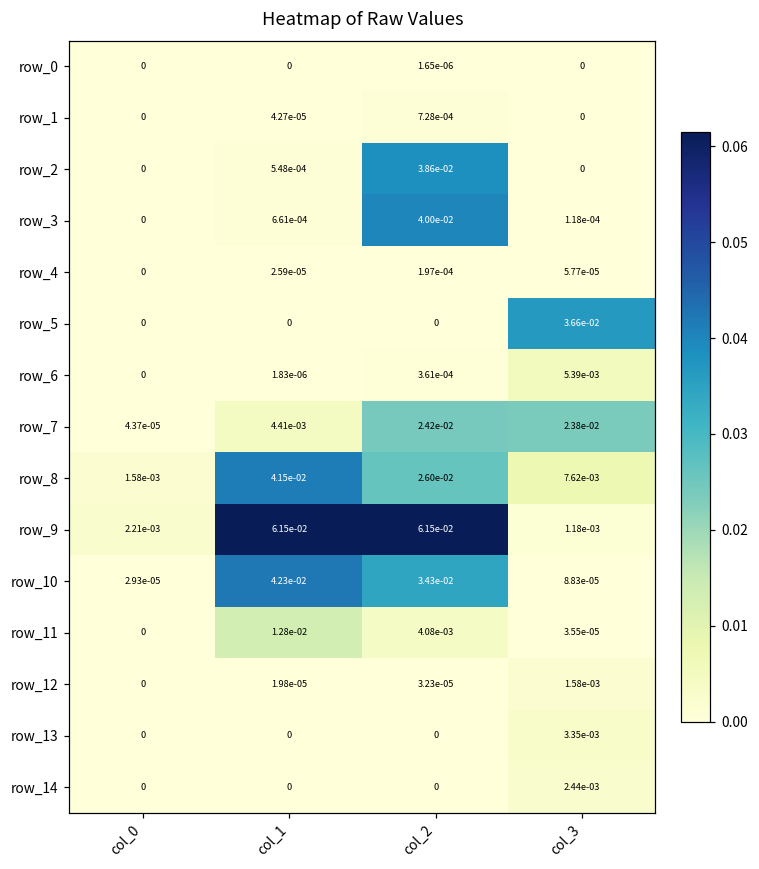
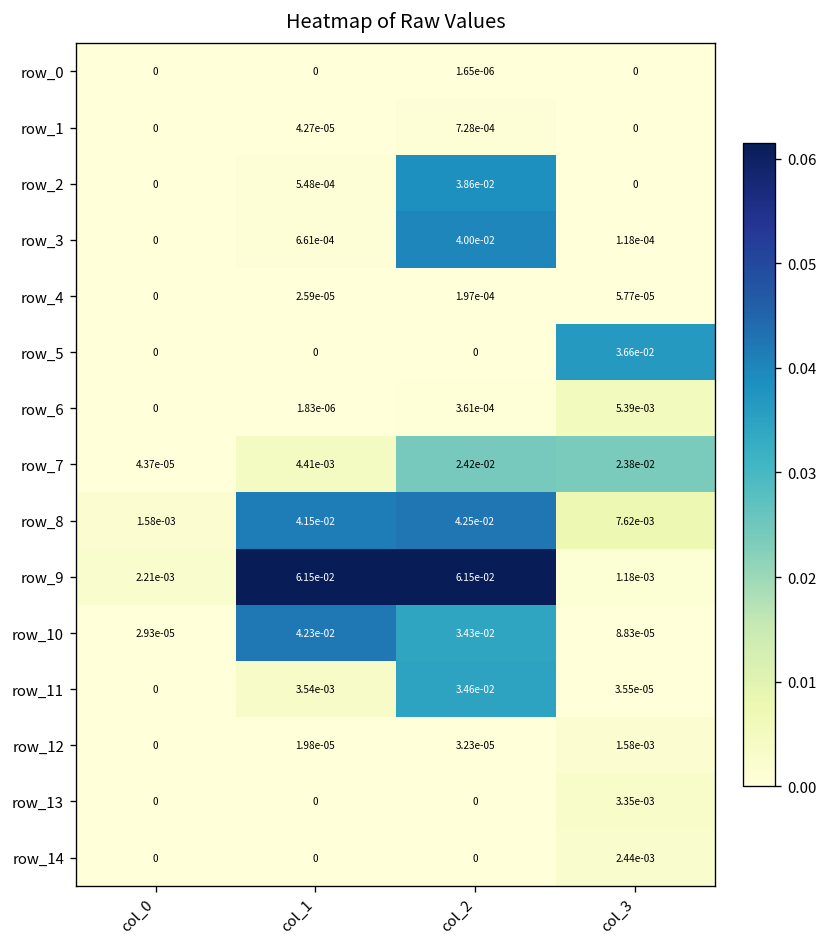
row_8, col_2: 2.60e-02 -> 4.25e-02
row_11, col_1: 1.28e-02 -> 3.54e-03
row_11, col_2: 4.08e-03 -> 3.46e-02
